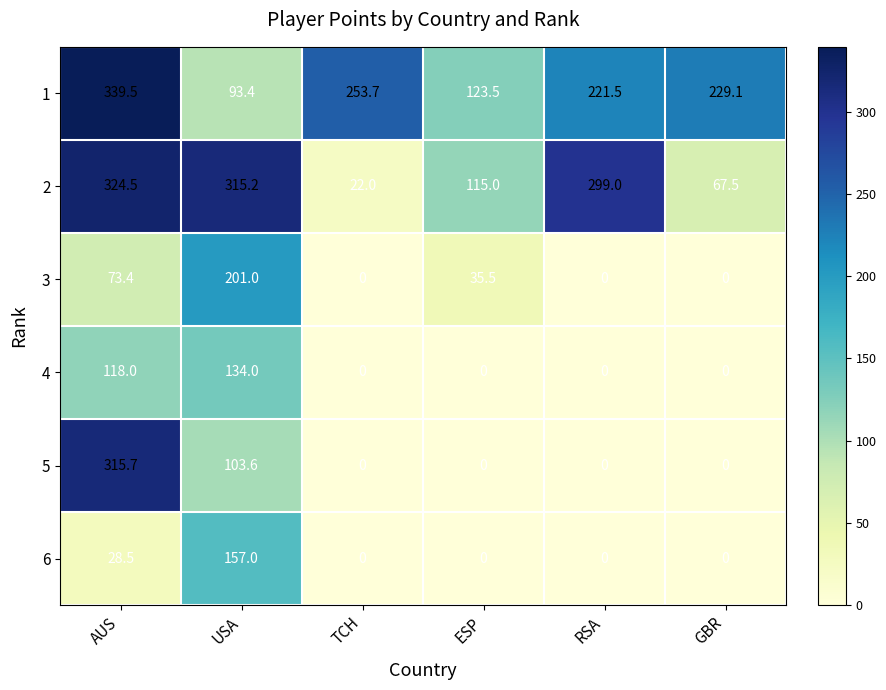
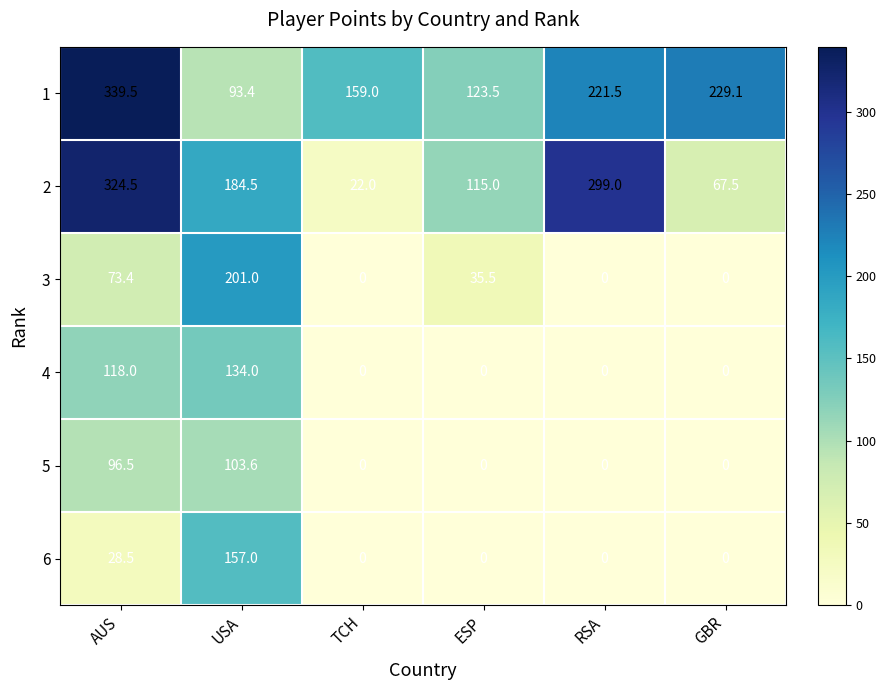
1, TCH: 253.7 -> 159.0
2, USA: 315.2 -> 184.5
5, AUS: 315.7 -> 96.5
